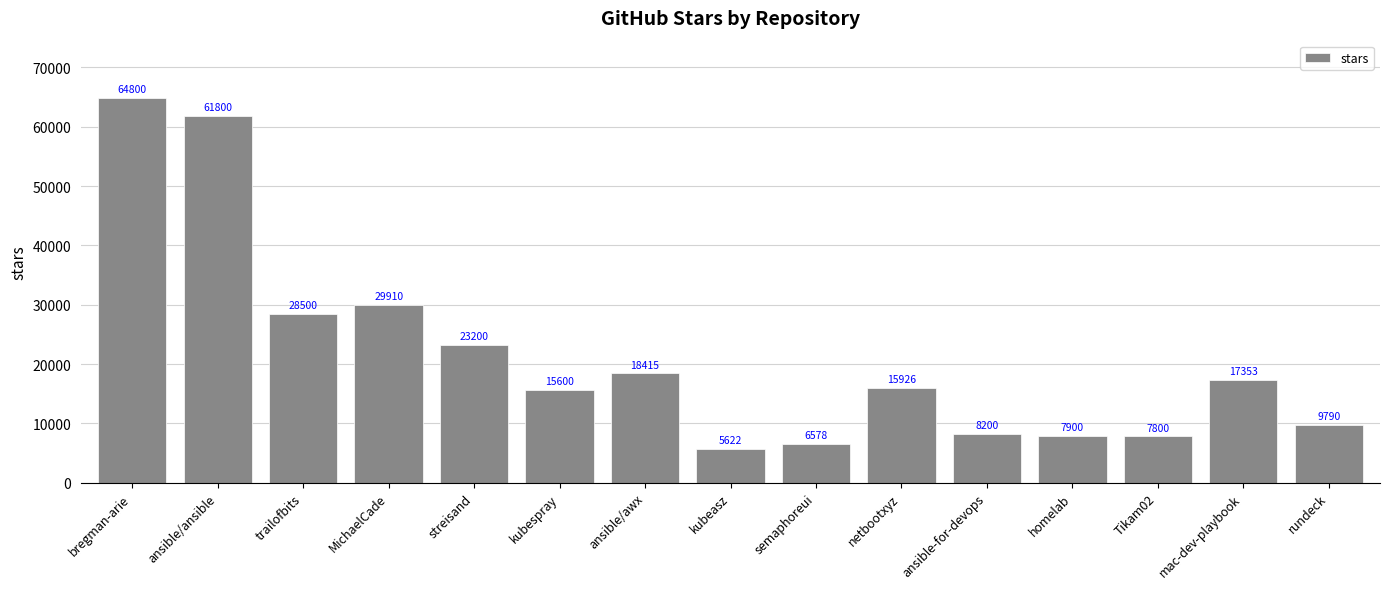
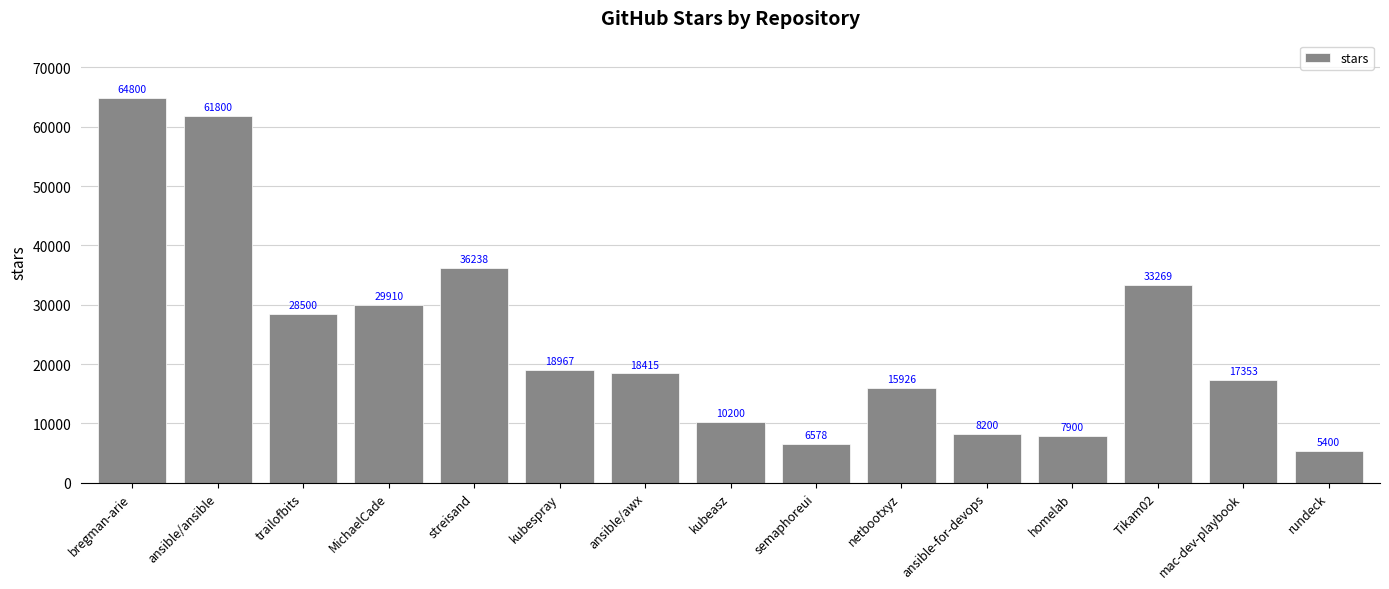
streisand: 23200 -> 36238
kubespray: 15600 -> 18967
kubeasz: 5622 -> 10200
Tikam02: 7800 -> 33269
rundeck: 9790 -> 5400
